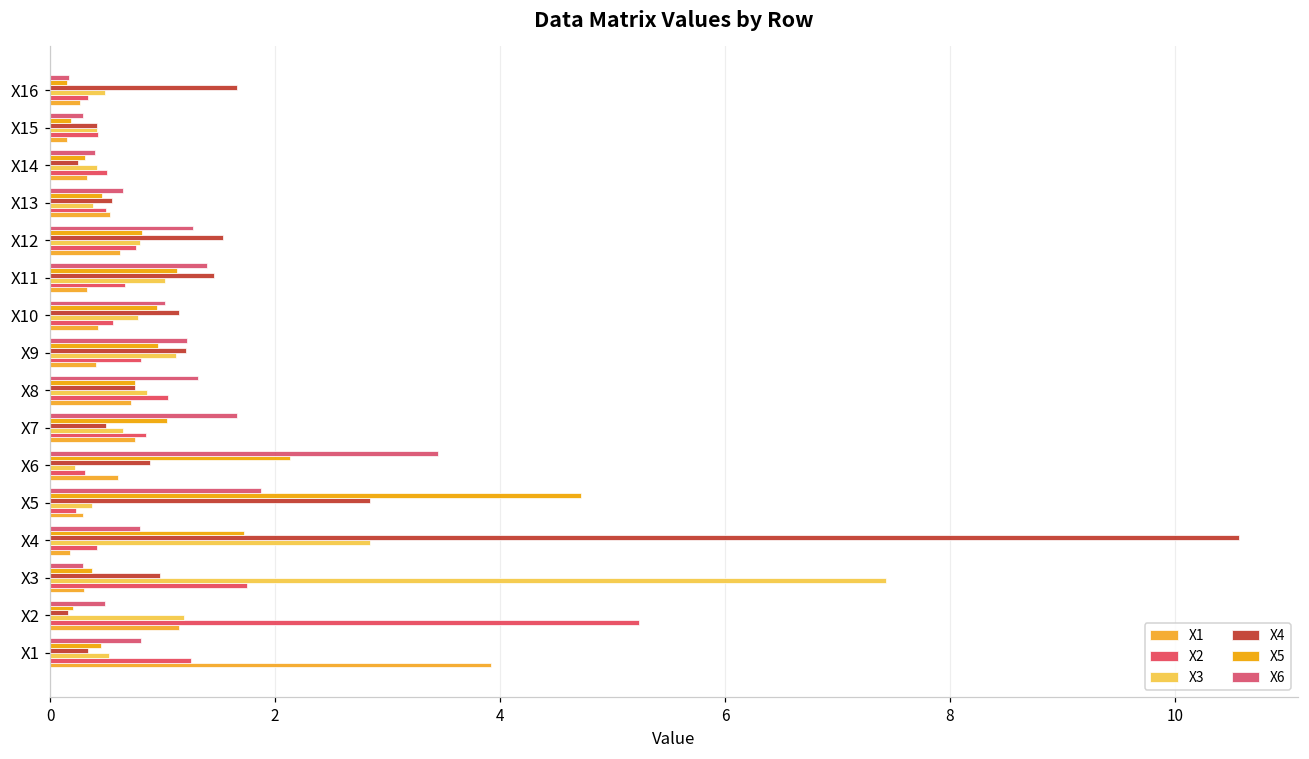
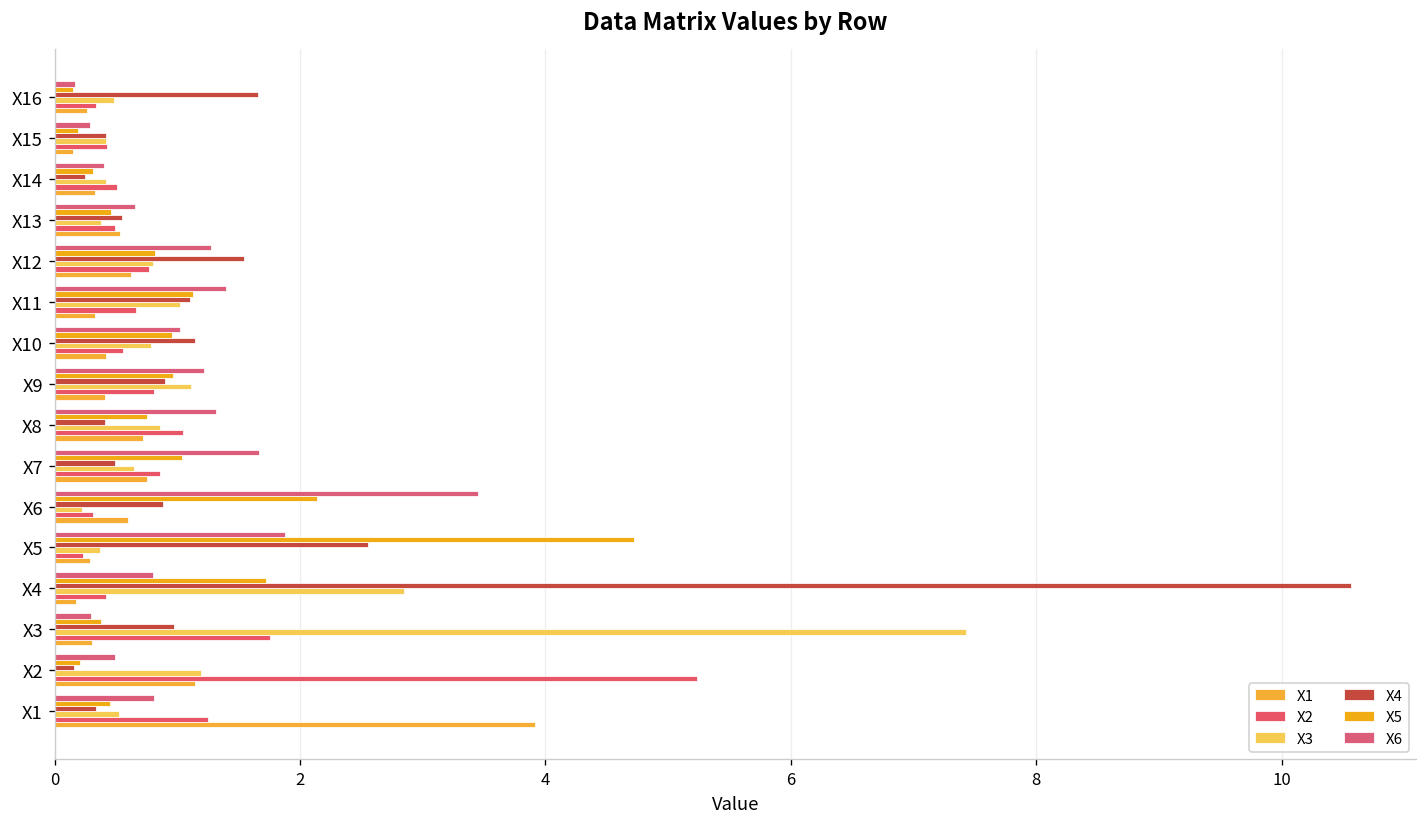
X4, X11: 1.46 -> 1.11
X4, X9: 1.21 -> 0.90
X4, X8: 0.76 -> 0.41
X4, X5: 2.85 -> 2.55
